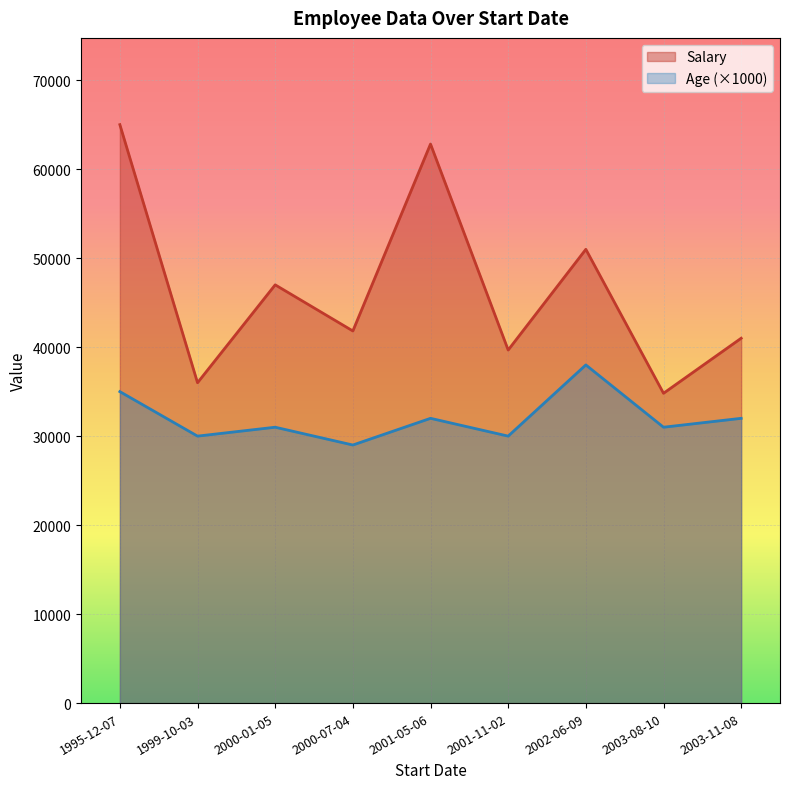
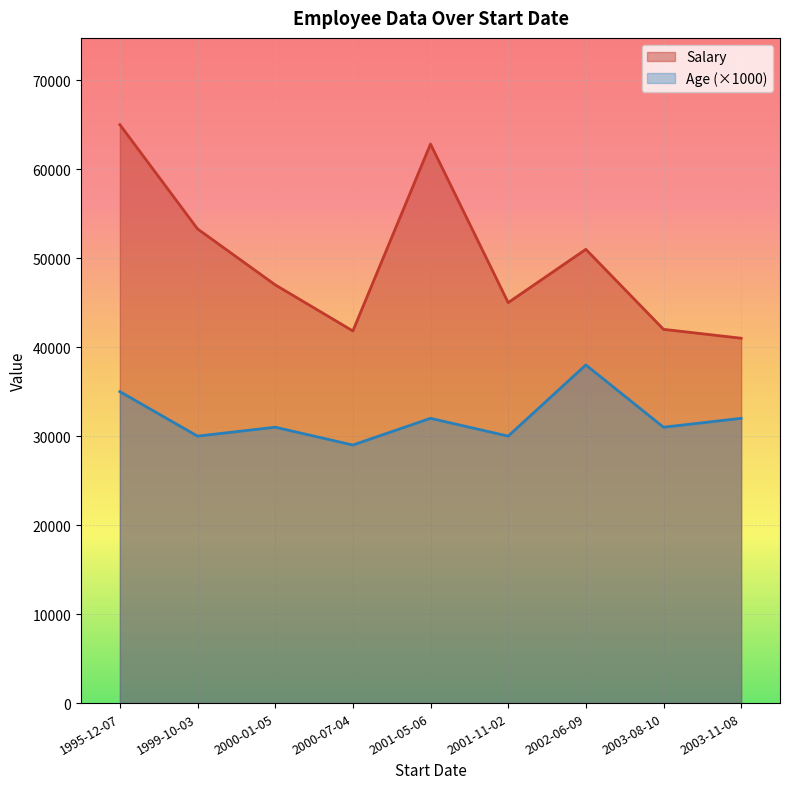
Salary, 1999-10-03: 36000 -> 53000
Salary, 2001-11-02: 40000 -> 45000
Salary, 2003-08-10: 35000 -> 42000
